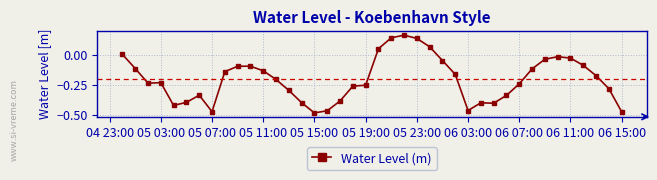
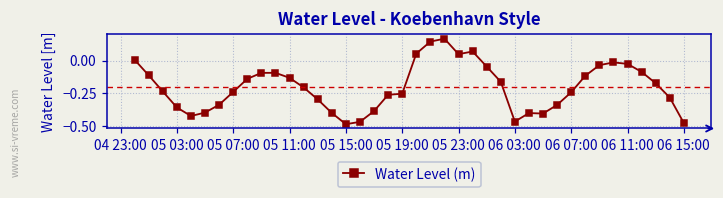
05 03:00: -0.23 -> -0.36
05 07:00: -0.48 -> -0.24
05 23:00: 0.14 -> 0.05
